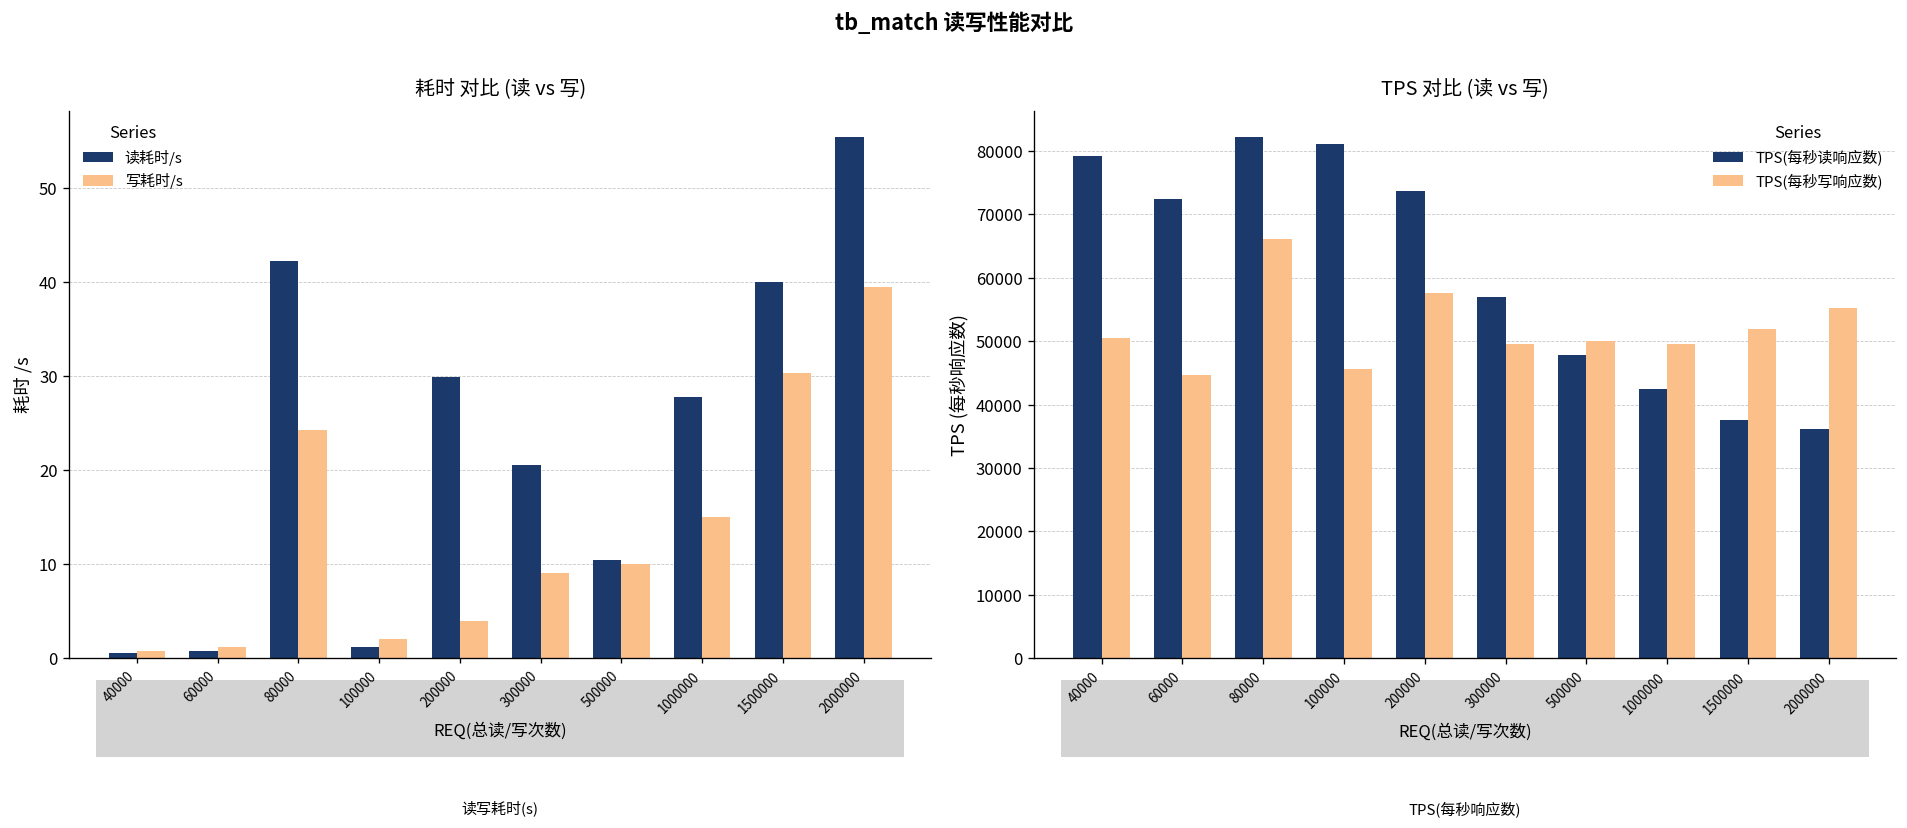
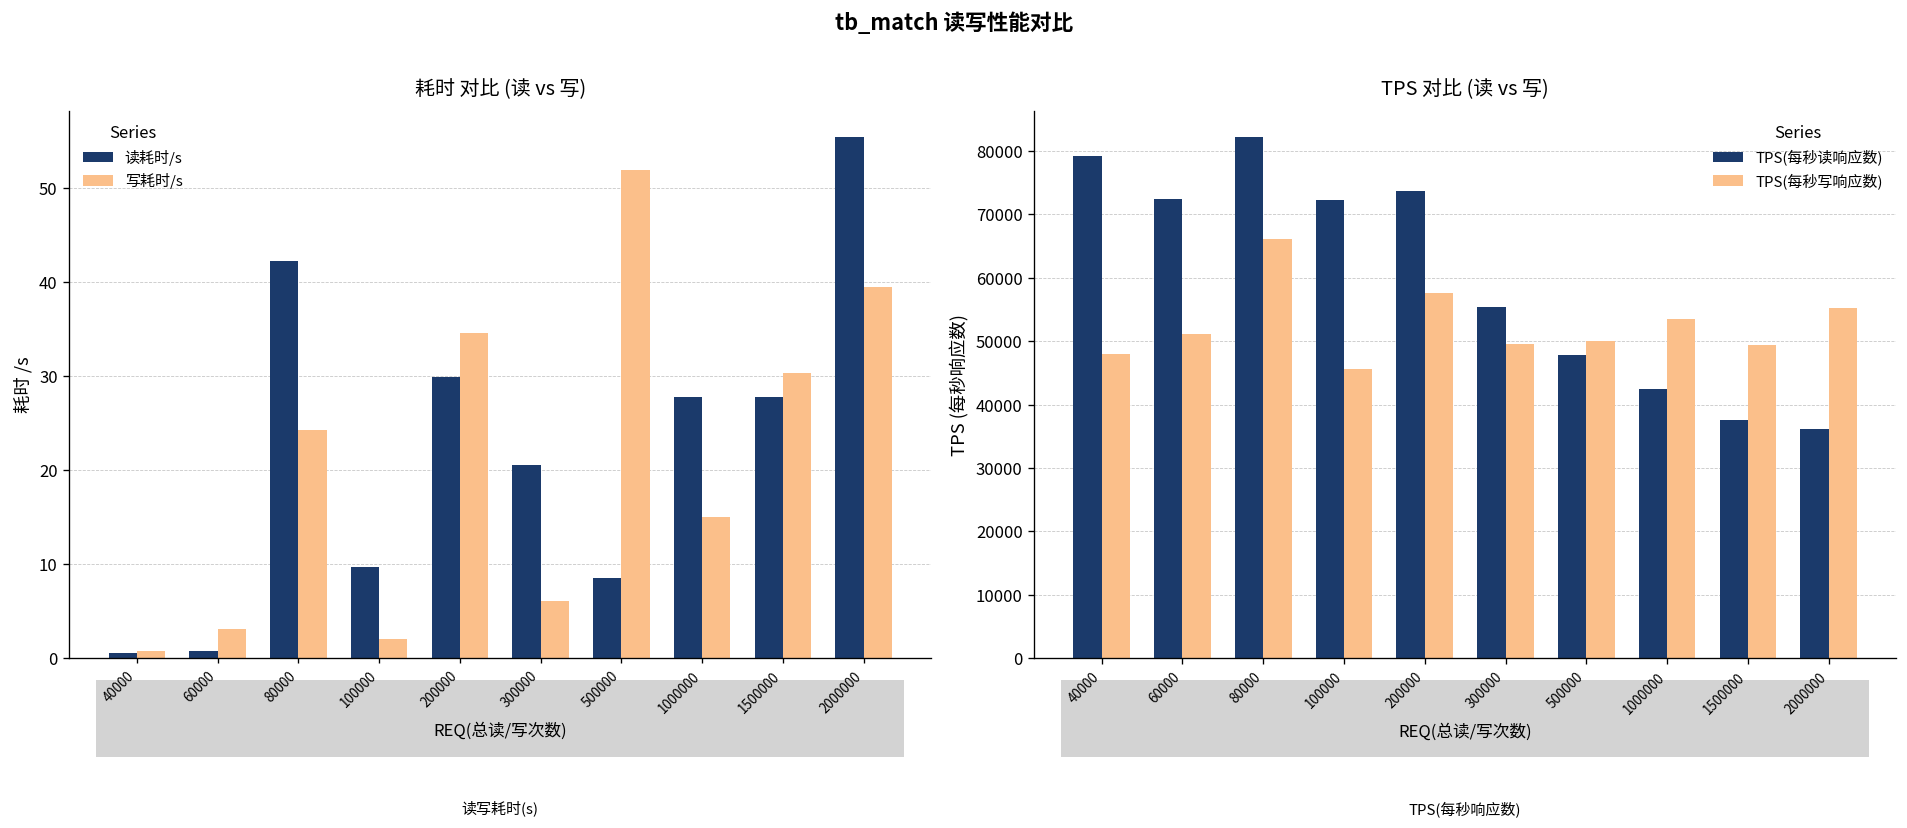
耗时 对比 (读 vs 写), 写耗时/s, 60000: 1 -> 3
耗时 对比 (读 vs 写), 读耗时/s, 100000: 1 -> 10
耗时 对比 (读 vs 写), 写耗时/s, 200000: 4 -> 35
耗时 对比 (读 vs 写), 写耗时/s, 300000: 9 -> 6
耗时 对比 (读 vs 写), 读耗时/s, 500000: 10 -> 9
耗时 对比 (读 vs 写), 写耗时/s, 500000: 10 -> 52
耗时 对比 (读 vs 写), 读耗时/s, 1500000: 40 -> 28
TPS 对比 (读 vs 写), TPS(每秒写响应数), 40000: 51000 -> 48000
TPS 对比 (读 vs 写), TPS(每秒写响应数), 60000: 45000 -> 51000
TPS 对比 (读 vs 写), TPS(每秒读响应数), 100000: 81000 -> 72000
TPS 对比 (读 vs 写), TPS(每秒读响应数), 300000: 57000 -> 55000
TPS 对比 (读 vs 写), TPS(每秒写响应数), 1000000: 50000 -> 53000
TPS 对比 (读 vs 写), TPS(每秒写响应数), 1500000: 52000 -> 49000
